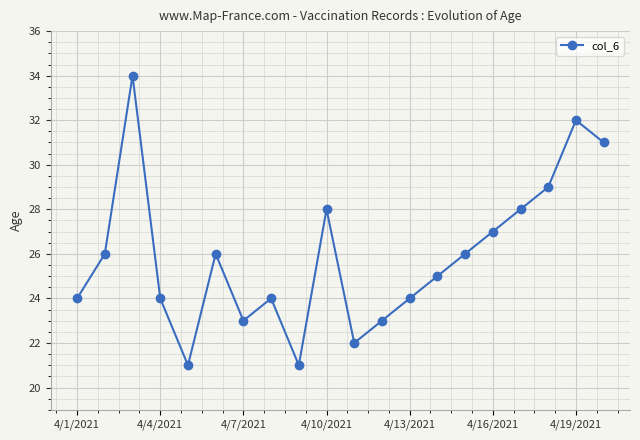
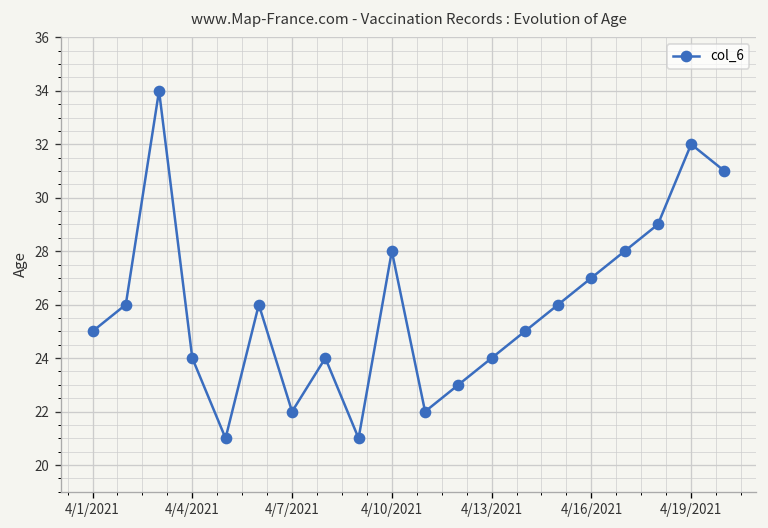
4/1/2021: 24 -> 25
4/7/2021: 23 -> 22
